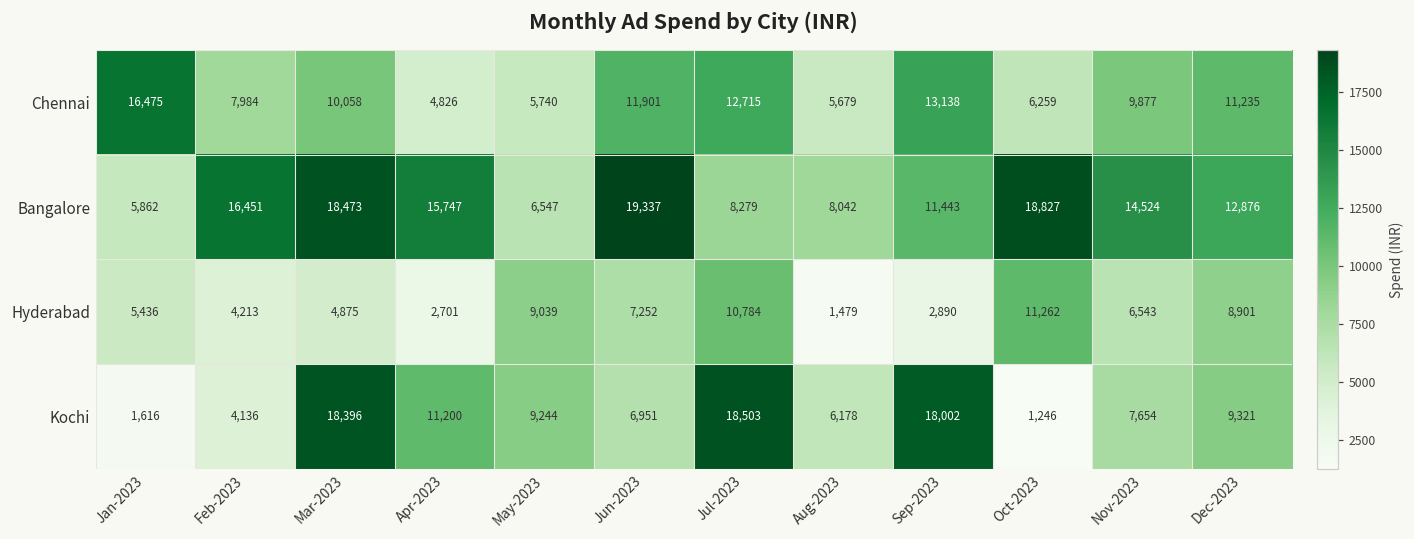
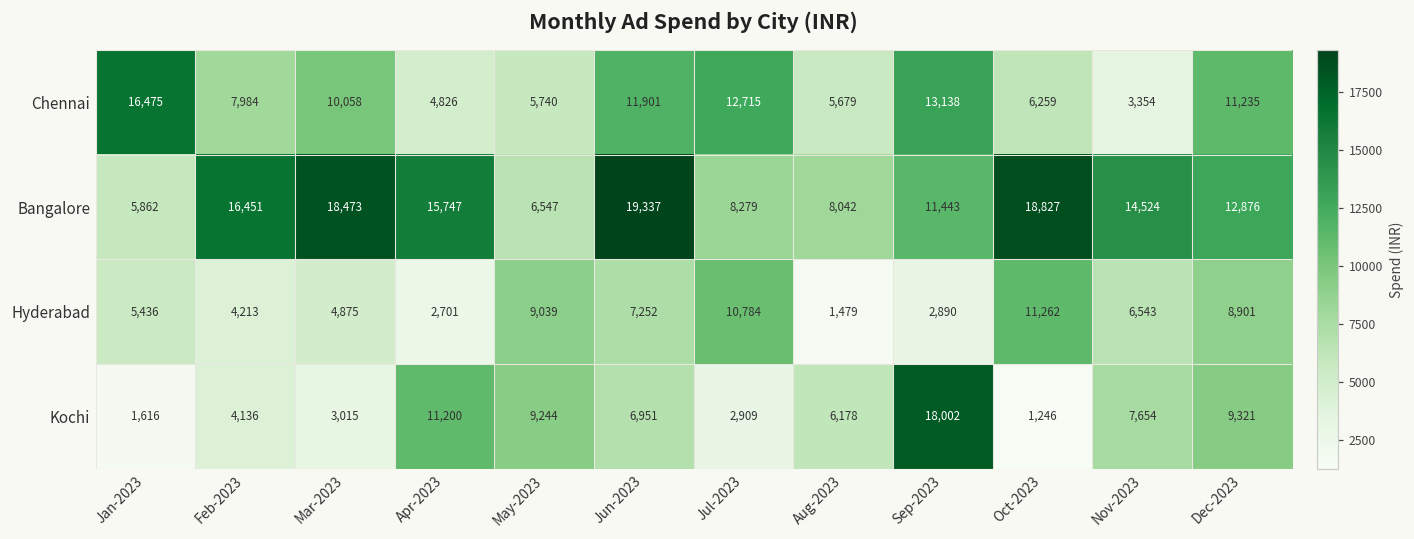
Chennai, Nov-2023: 9,877 -> 3,354
Kochi, Mar-2023: 18,396 -> 3,015
Kochi, Jul-2023: 18,503 -> 2,909
